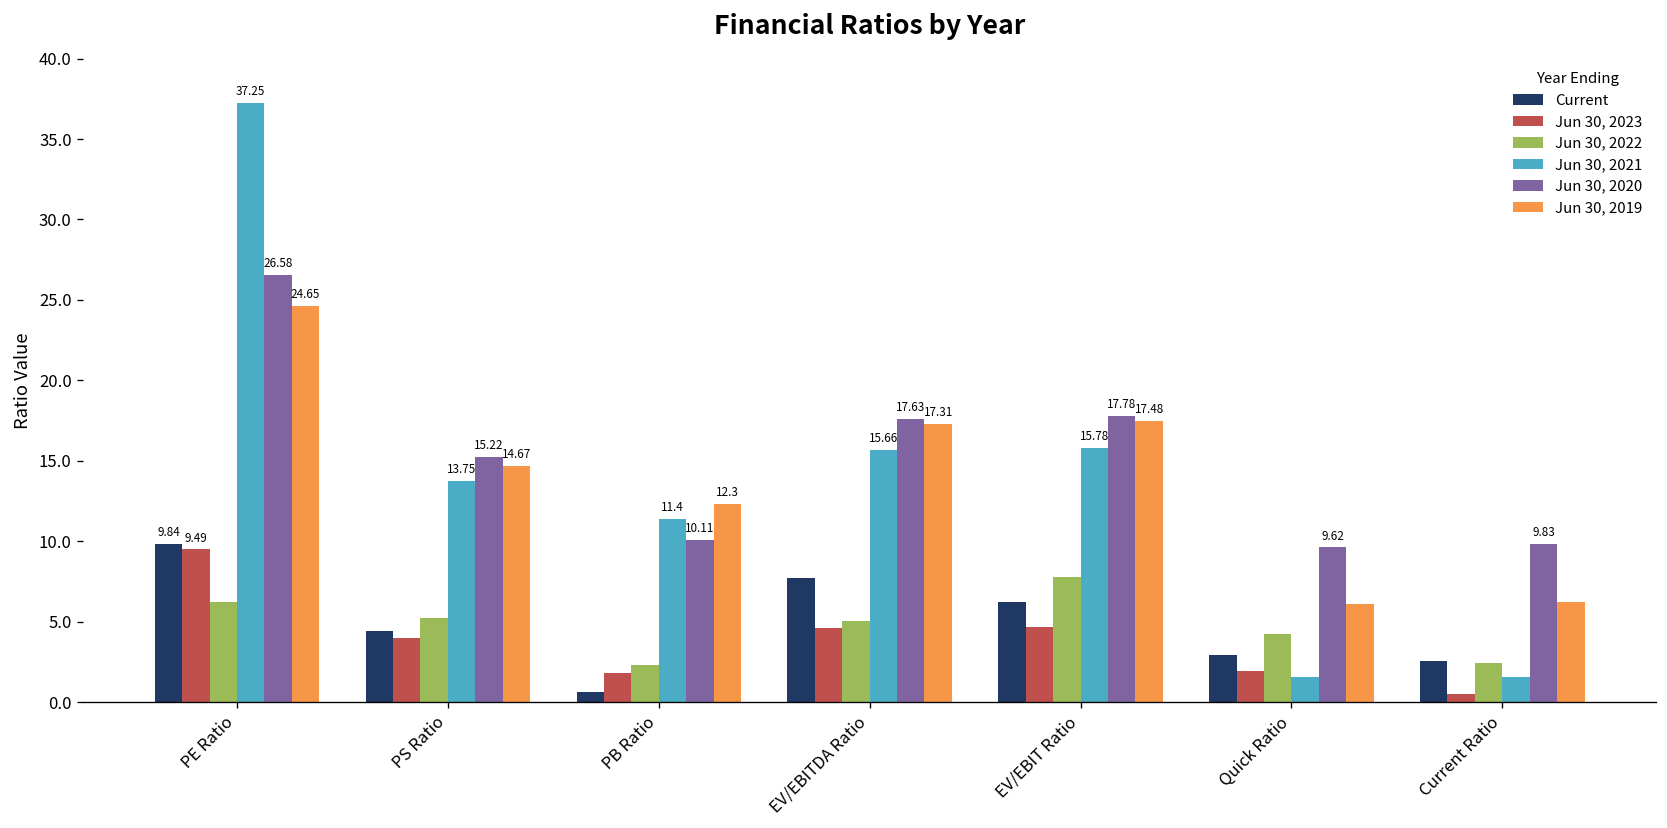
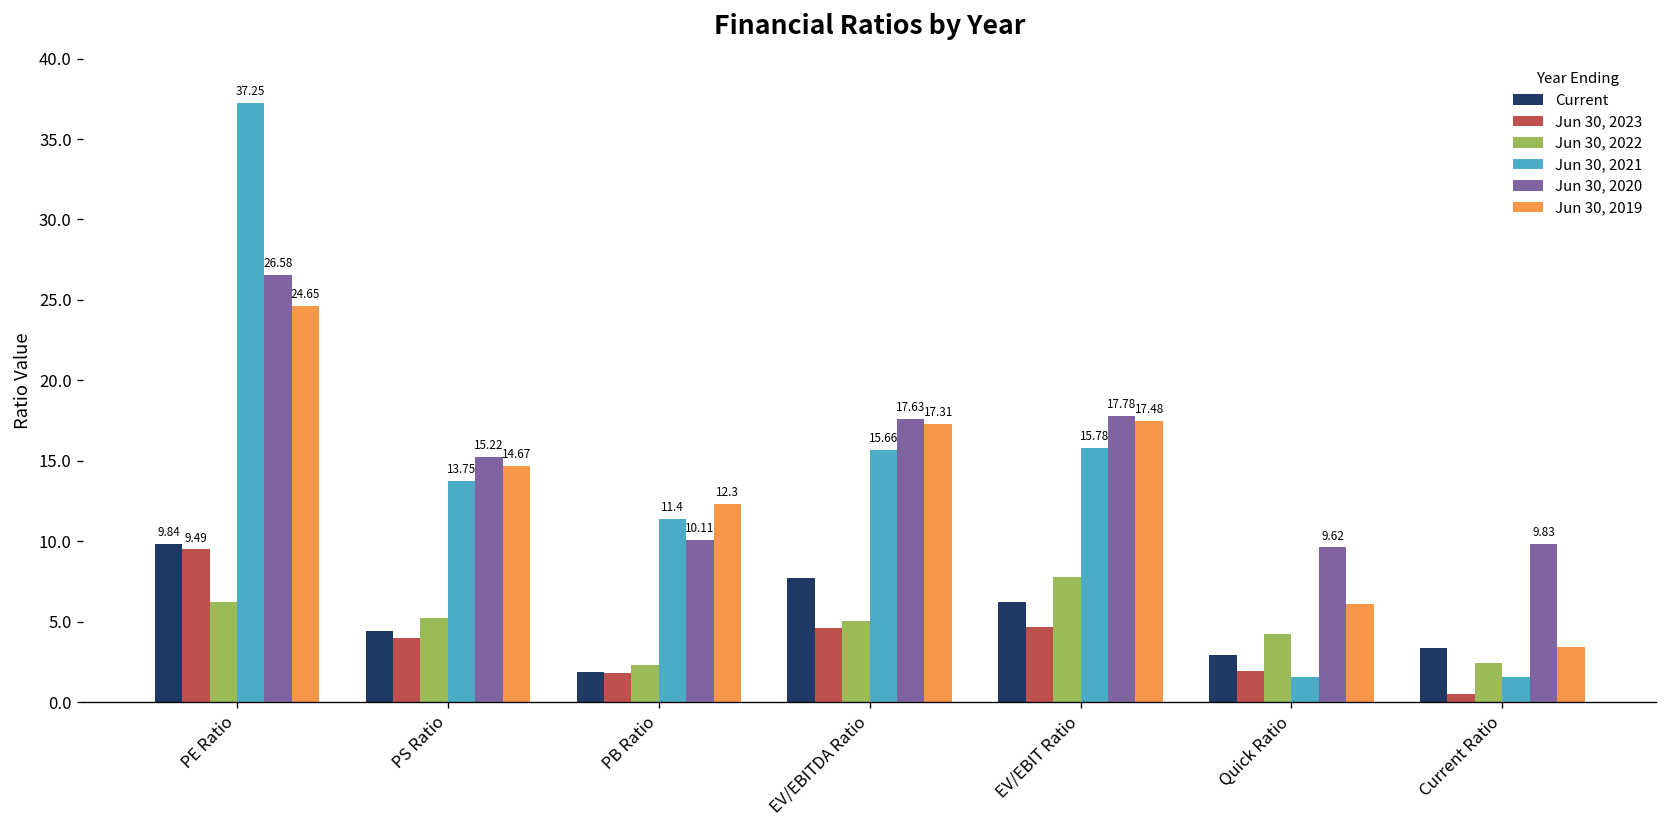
Current, PB Ratio: 0.7 -> 1.9
Current, Current Ratio: 2.6 -> 3.4
Jun 30, 2019, Current Ratio: 6.2 -> 3.4
